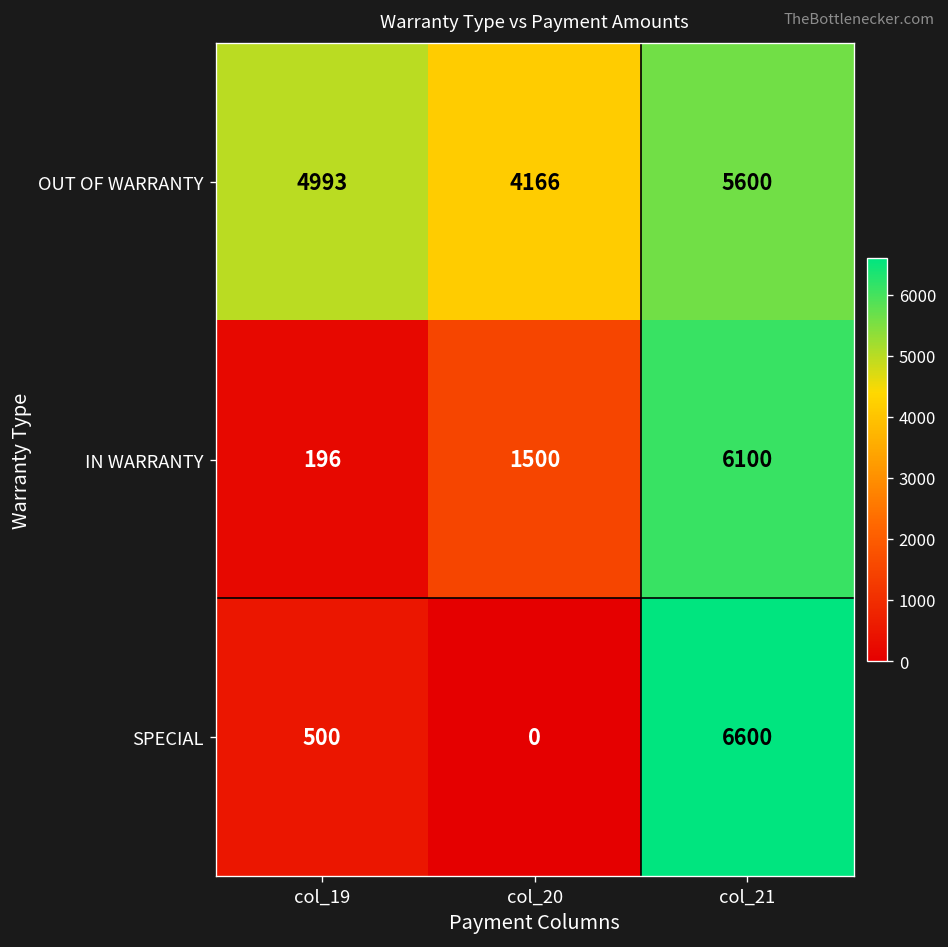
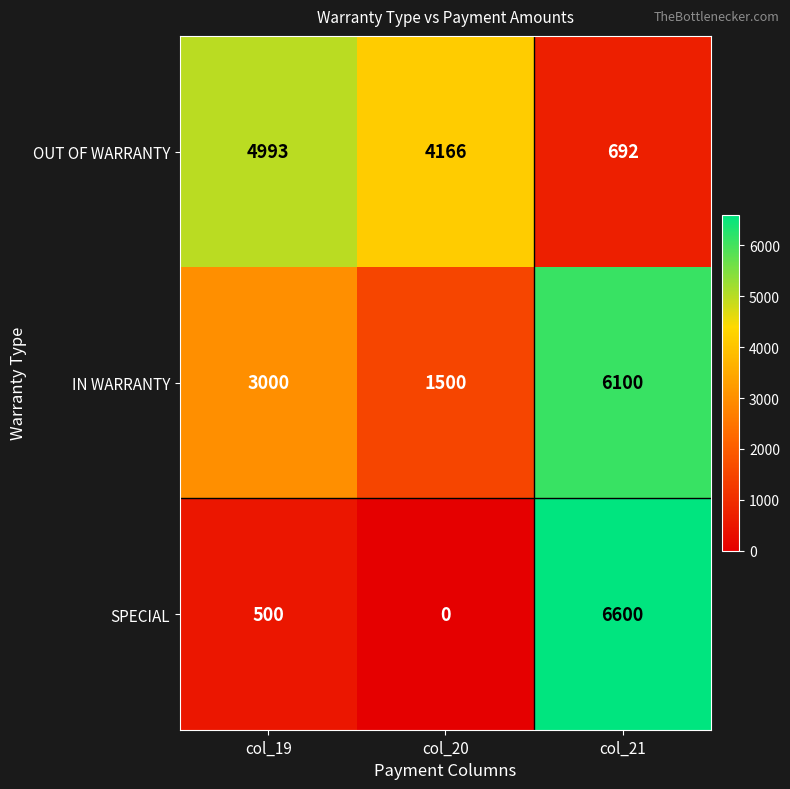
OUT OF WARRANTY, col_21: 5600 -> 692
IN WARRANTY, col_19: 196 -> 3000
